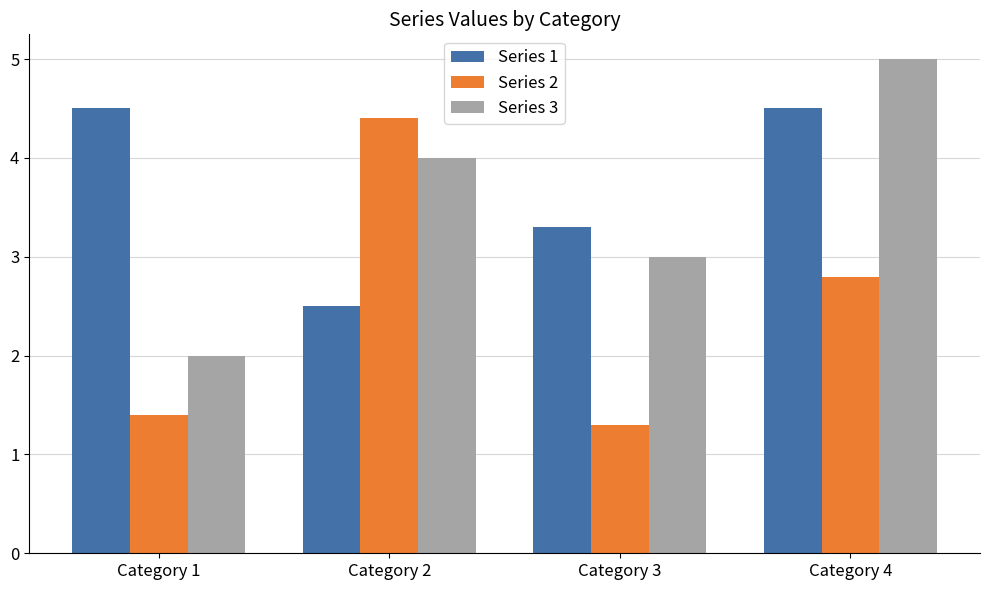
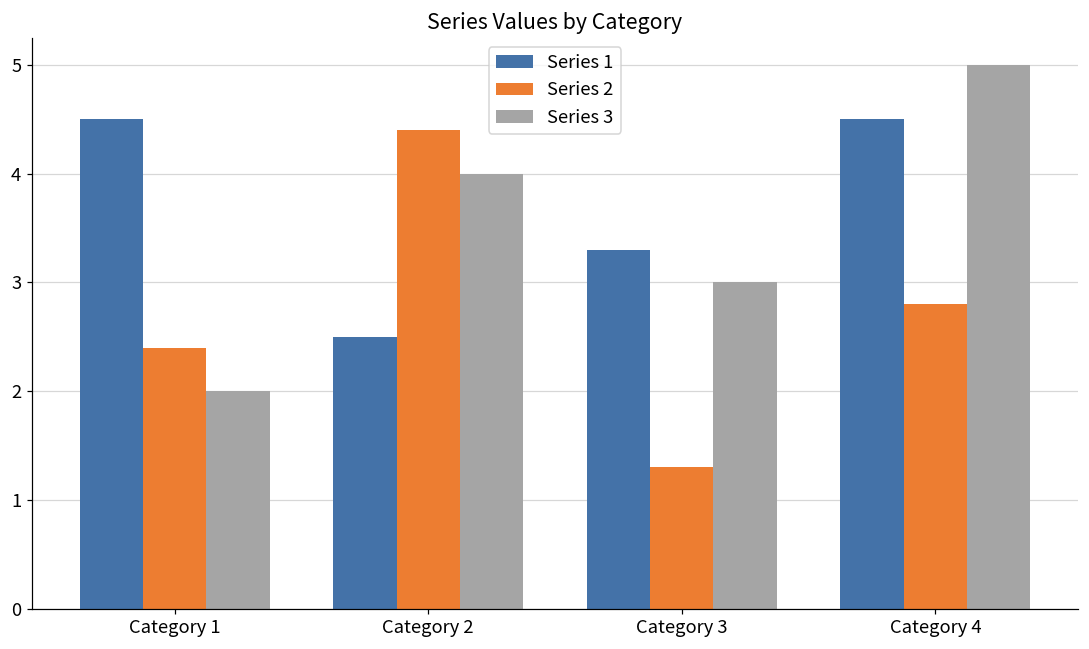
Series 2, Category 1: 1.4 -> 2.4
